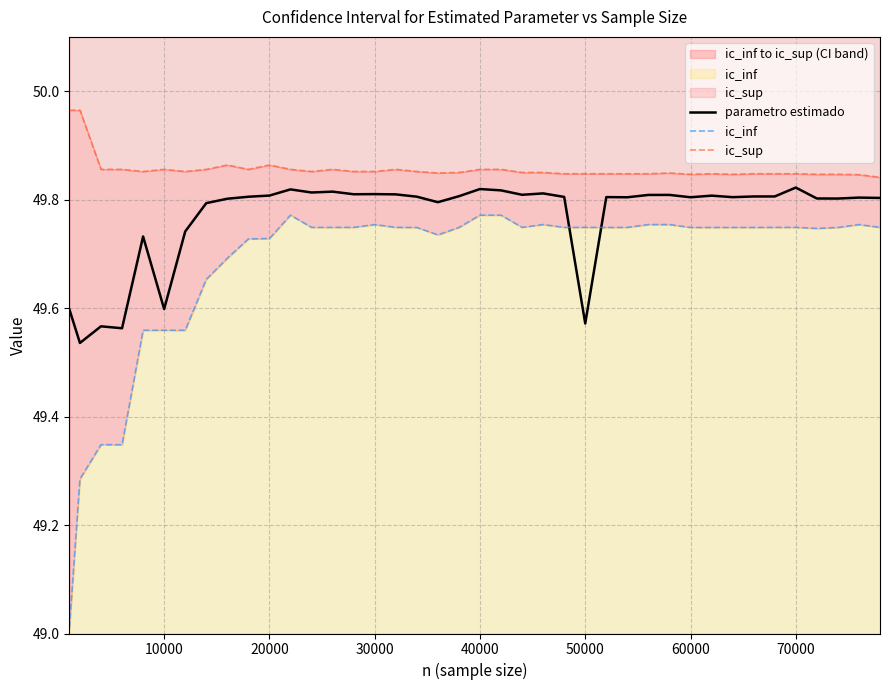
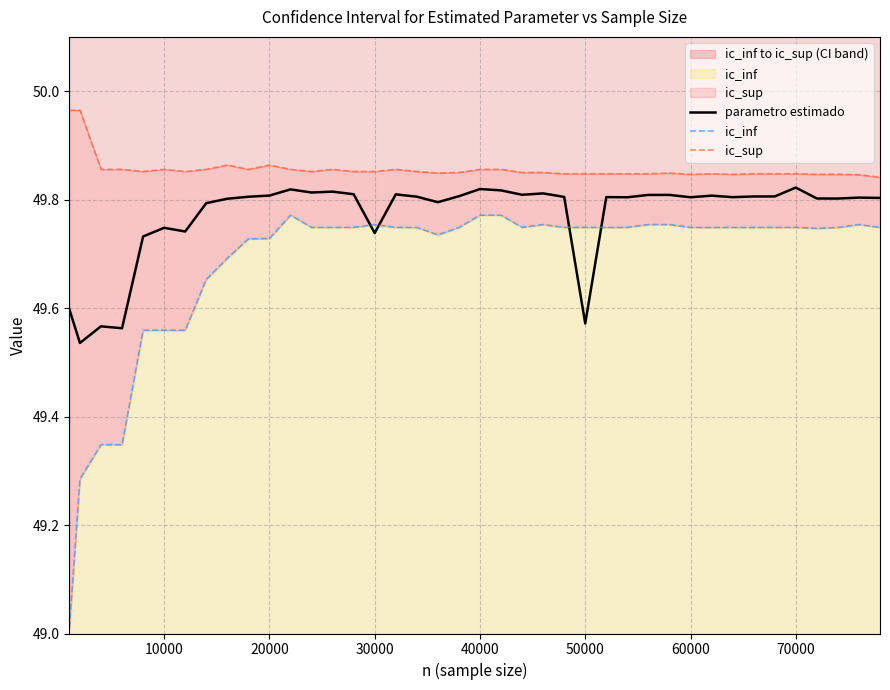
parametro estimado, 10000: 49.60 -> 49.75
parametro estimado, 30000: 49.81 -> 49.74
